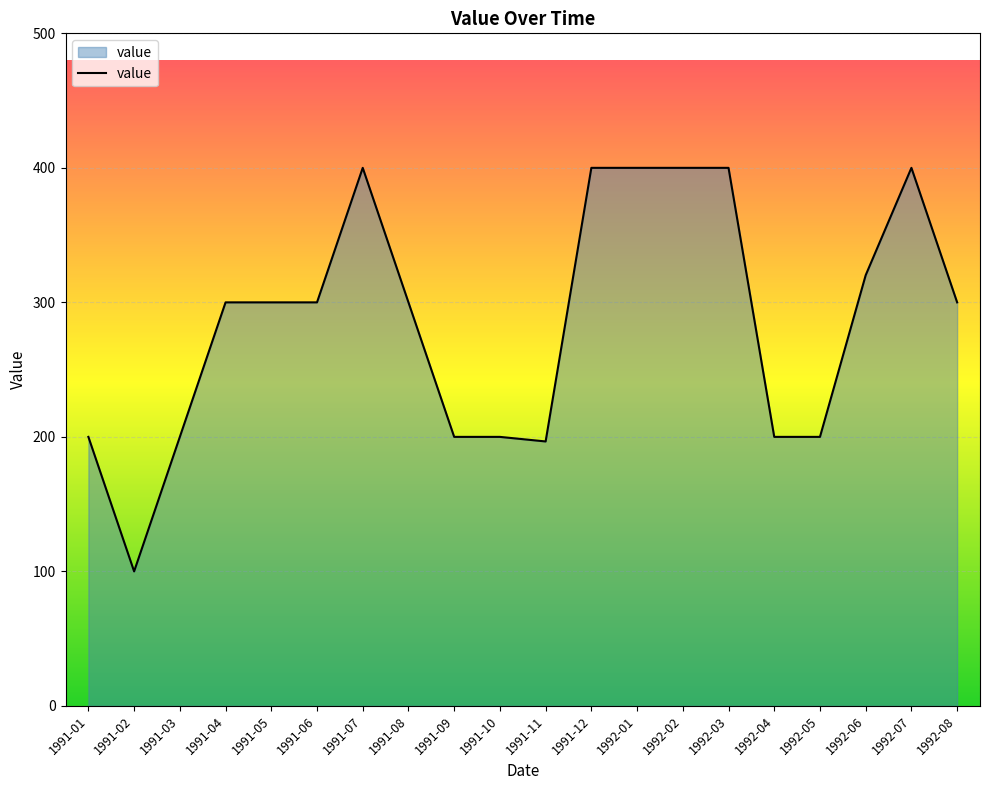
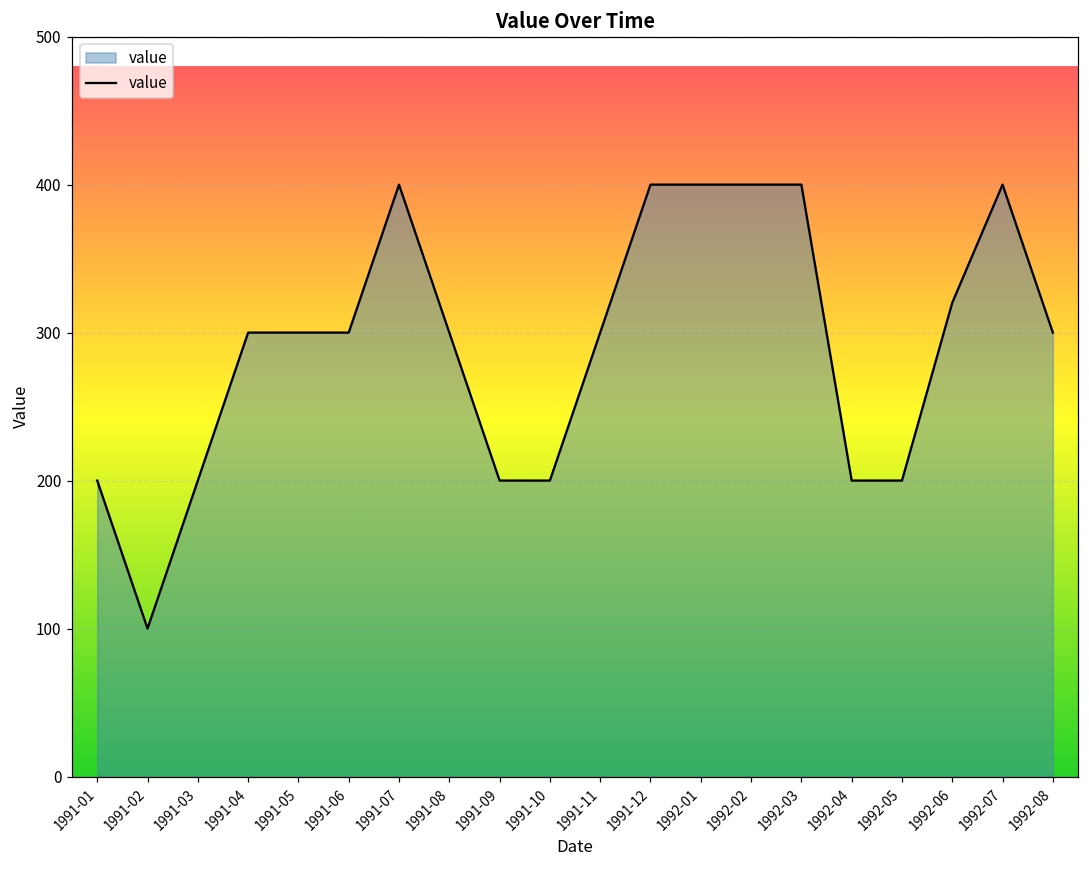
1991-11: 197 -> 300
